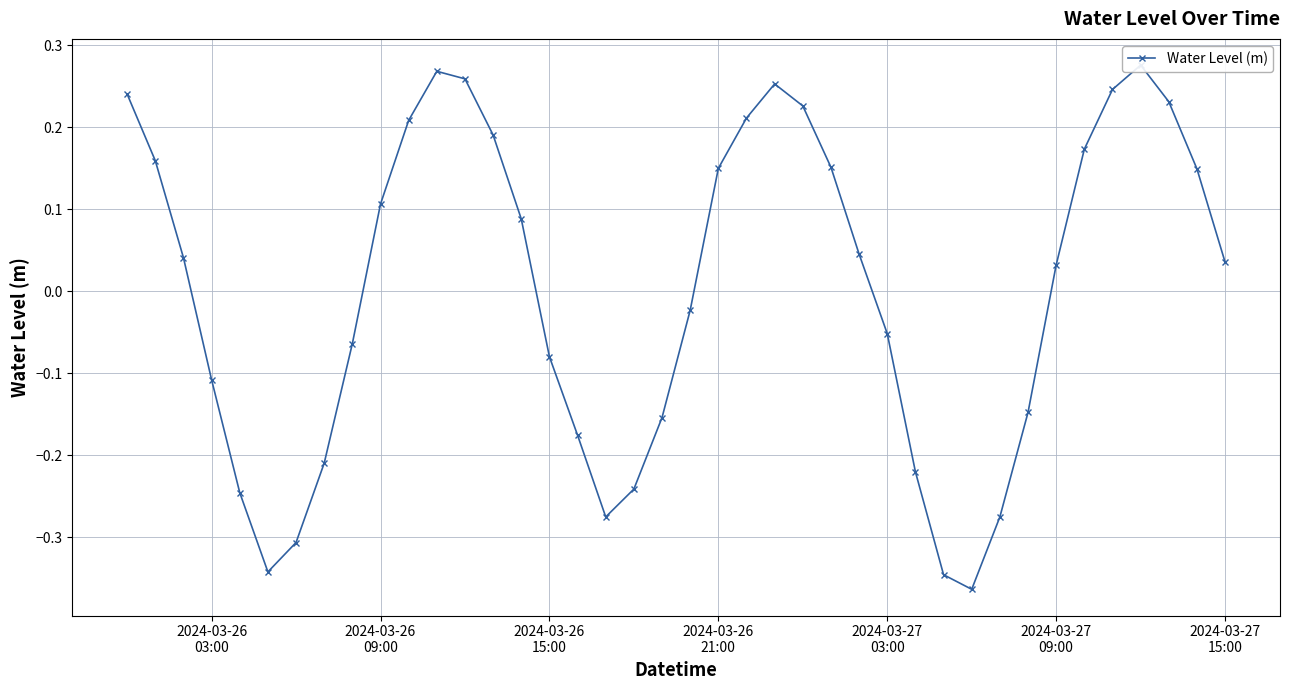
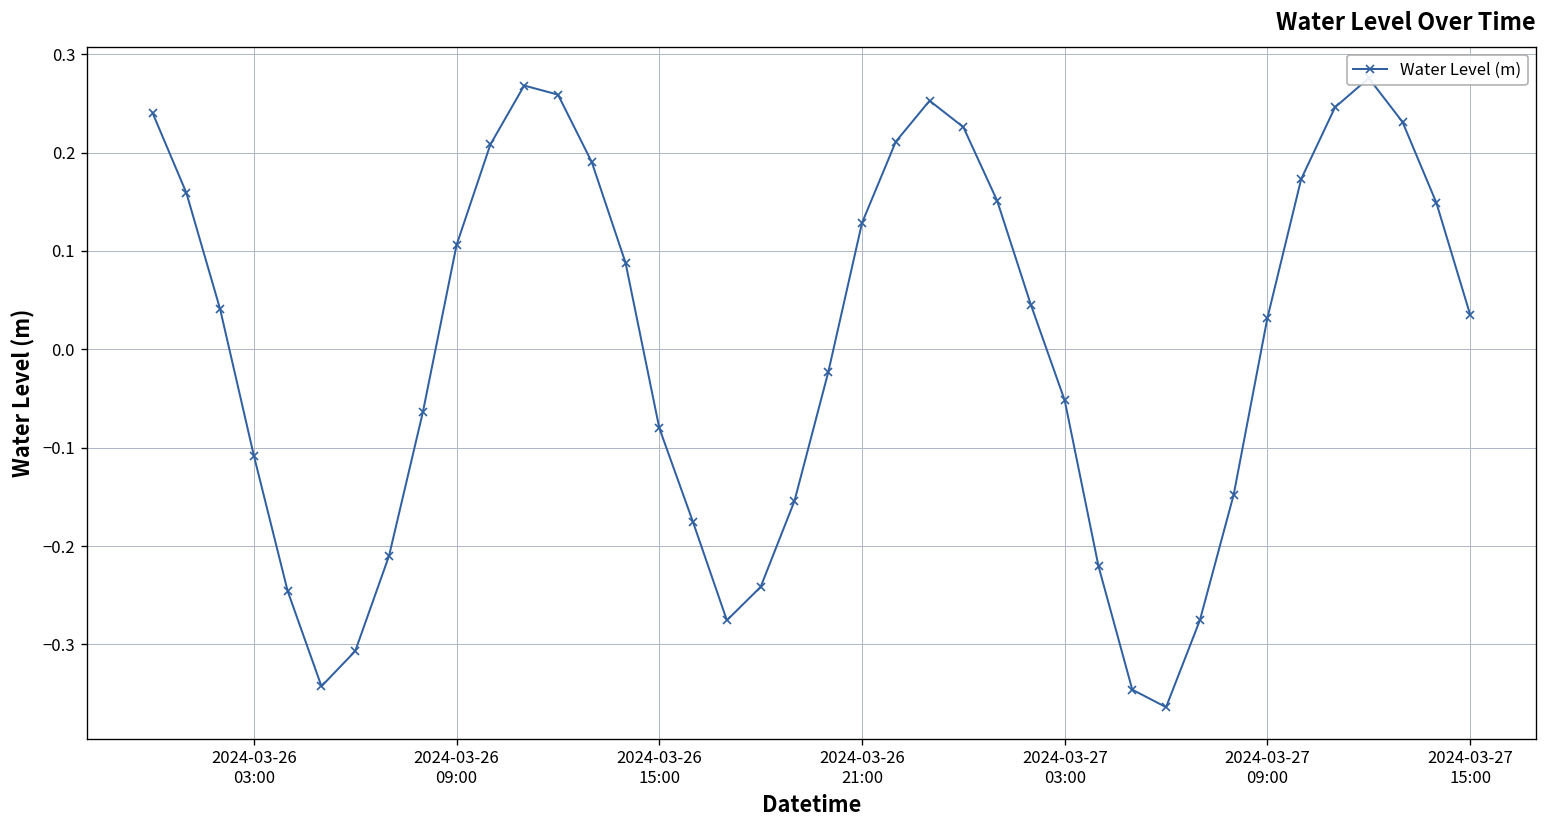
2024-03-26 21:00: 0.15 -> 0.13
